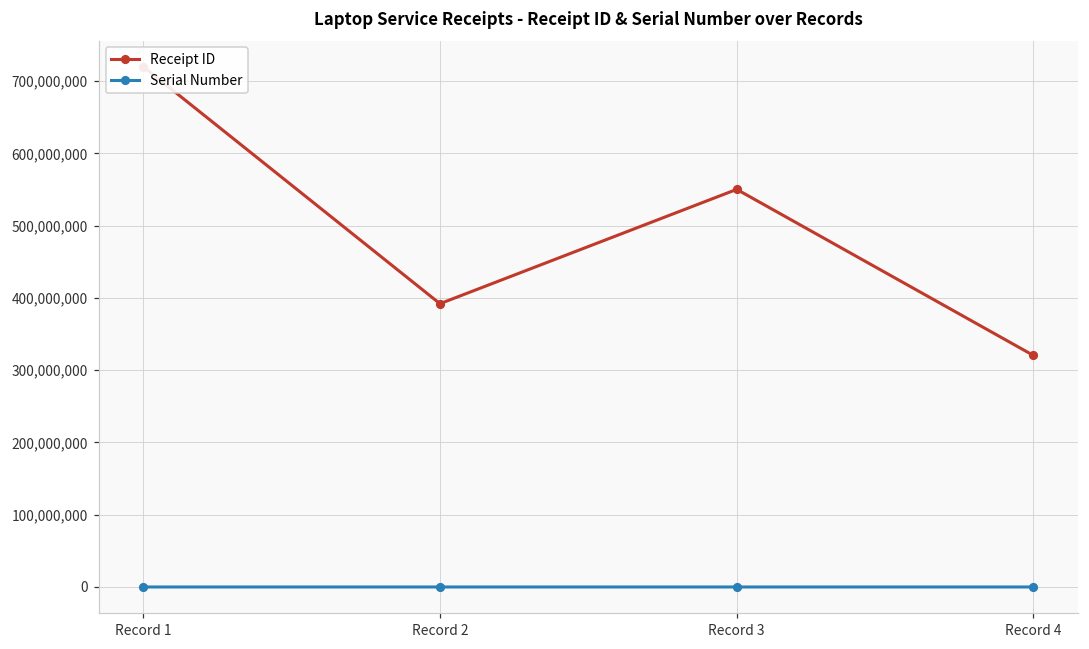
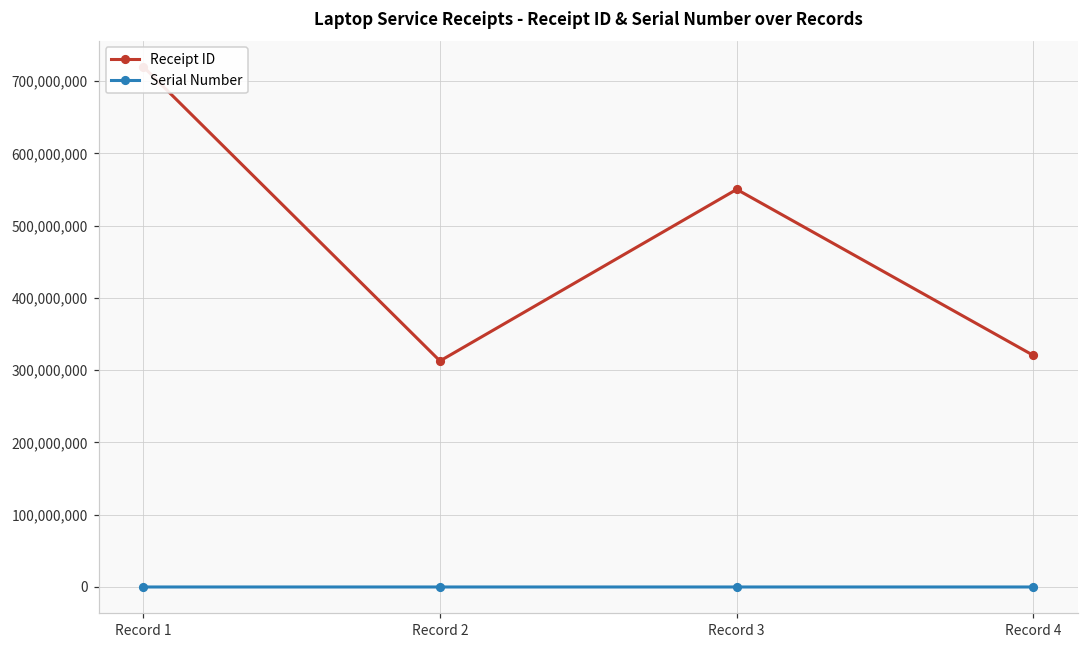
Receipt ID, Record 2: 390,000,000 -> 310,000,000
